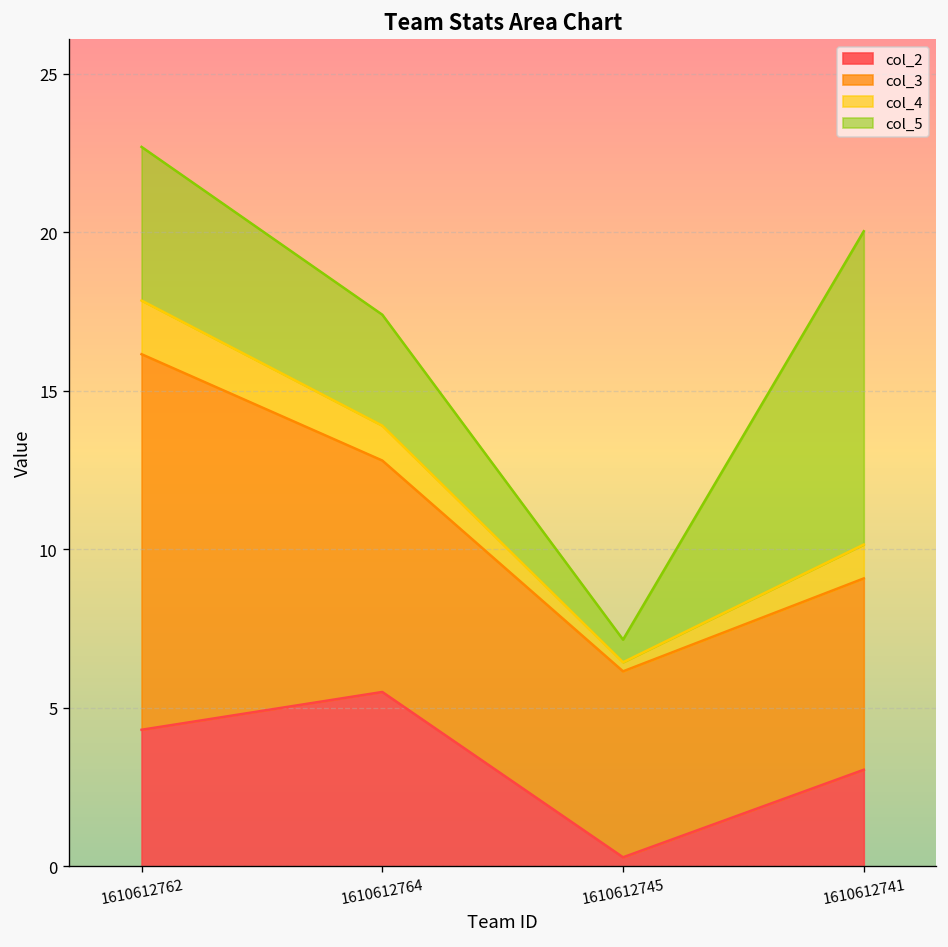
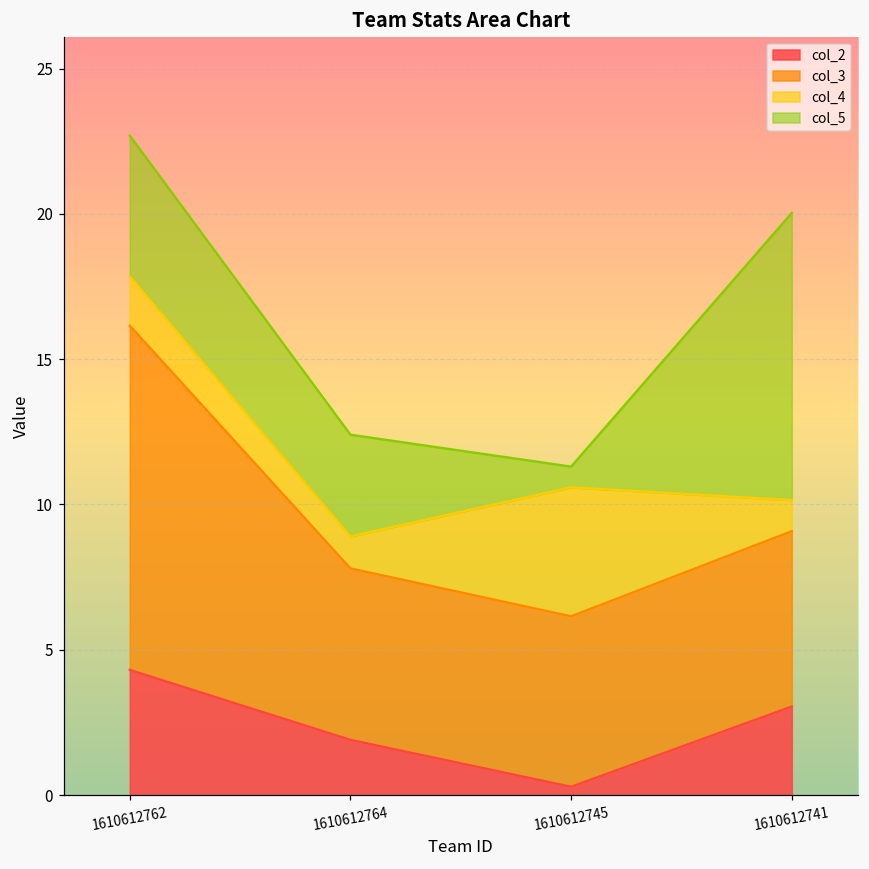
col_2, 1610612764: 5.5 -> 1.9
col_3, 1610612764: 7.3 -> 5.9
col_4, 1610612745: 0.3 -> 4.4
